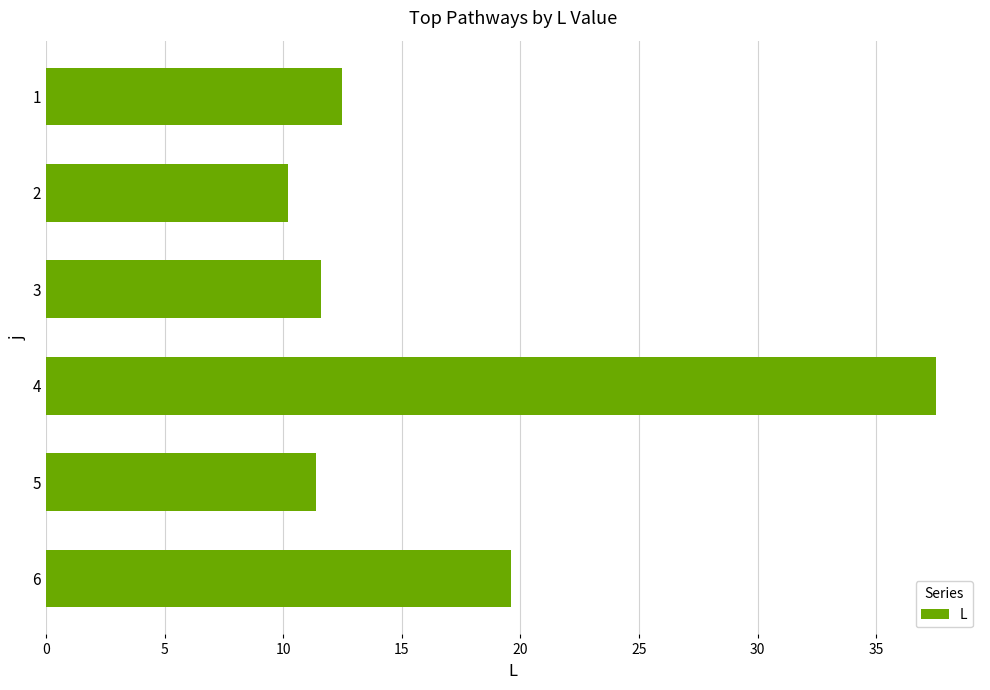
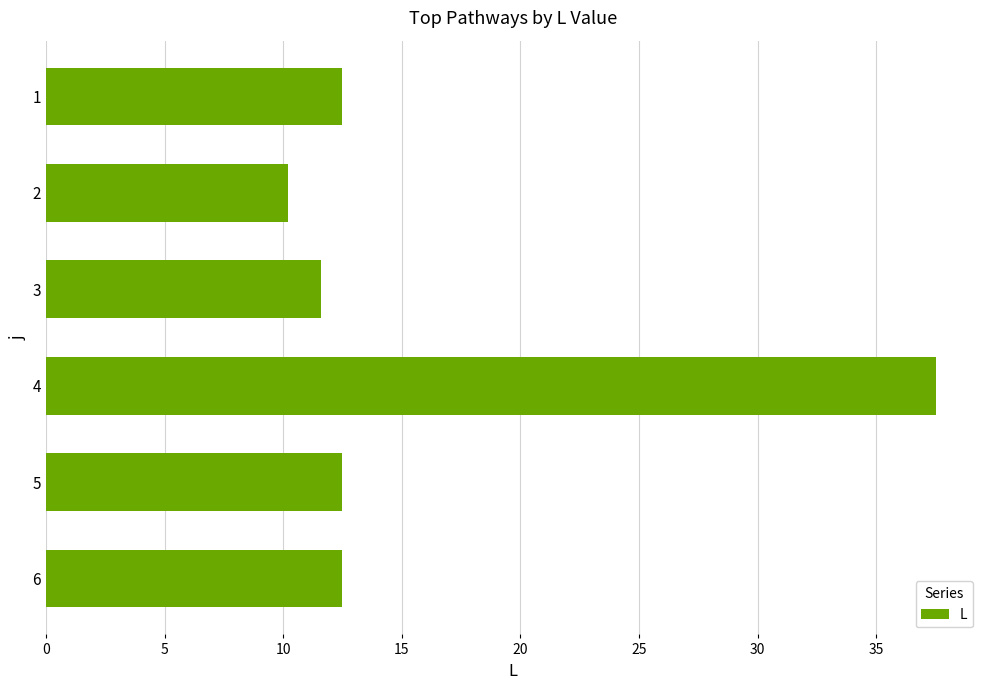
5: 11.4 -> 12.5
6: 19.6 -> 12.5
